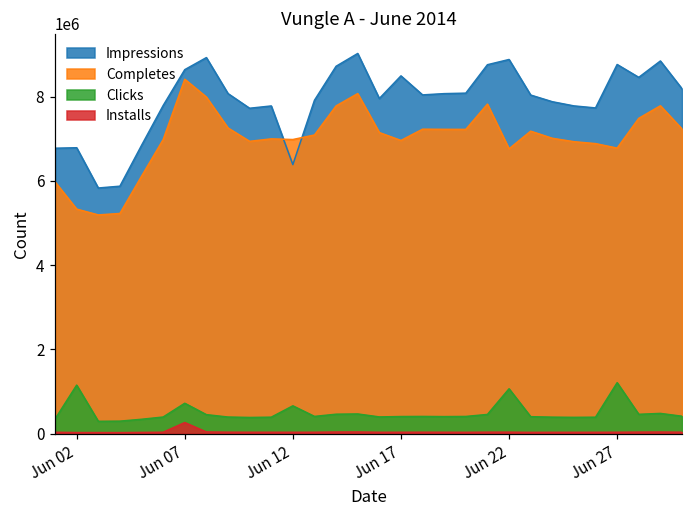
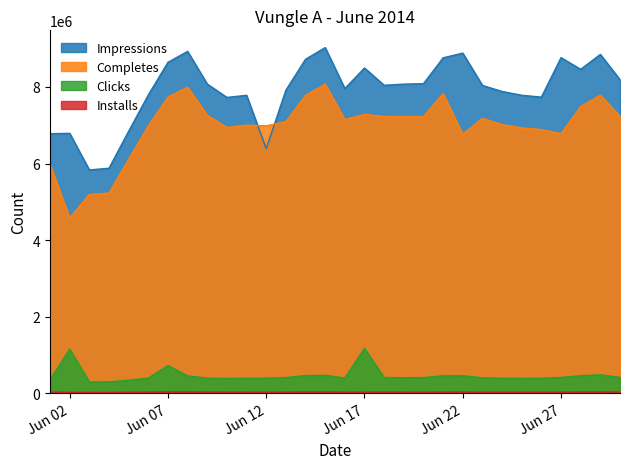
Completes, Jun 02: 5300000 -> 4600000
Completes, Jun 07: 8400000 -> 7700000
Installs, Jun 07: 300000 -> 0
Clicks, Jun 12: 700000 -> 400000
Completes, Jun 17: 7000000 -> 7300000
Clicks, Jun 17: 400000 -> 1200000
Clicks, Jun 22: 1100000 -> 500000
Clicks, Jun 27: 1200000 -> 400000
